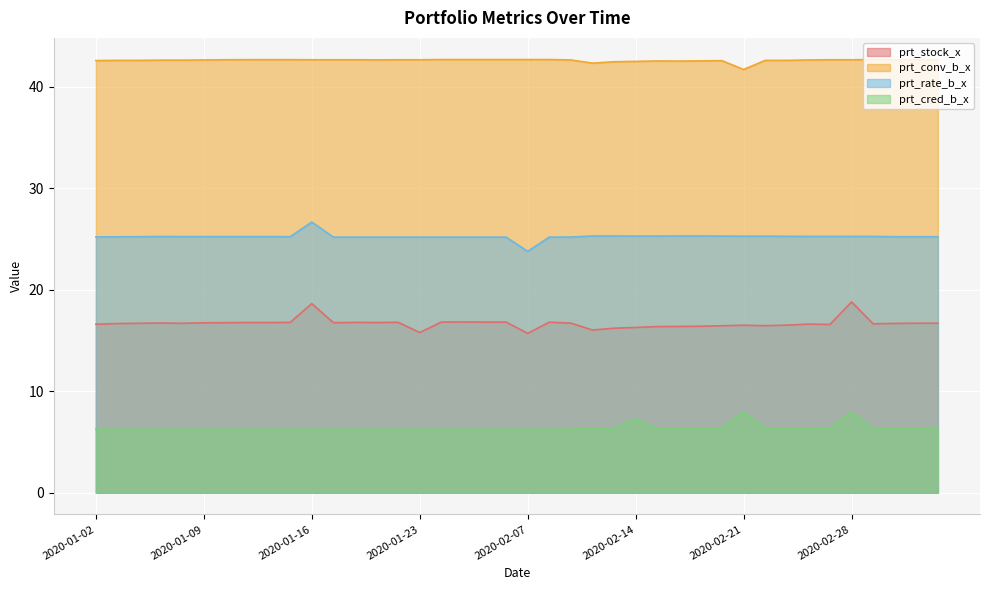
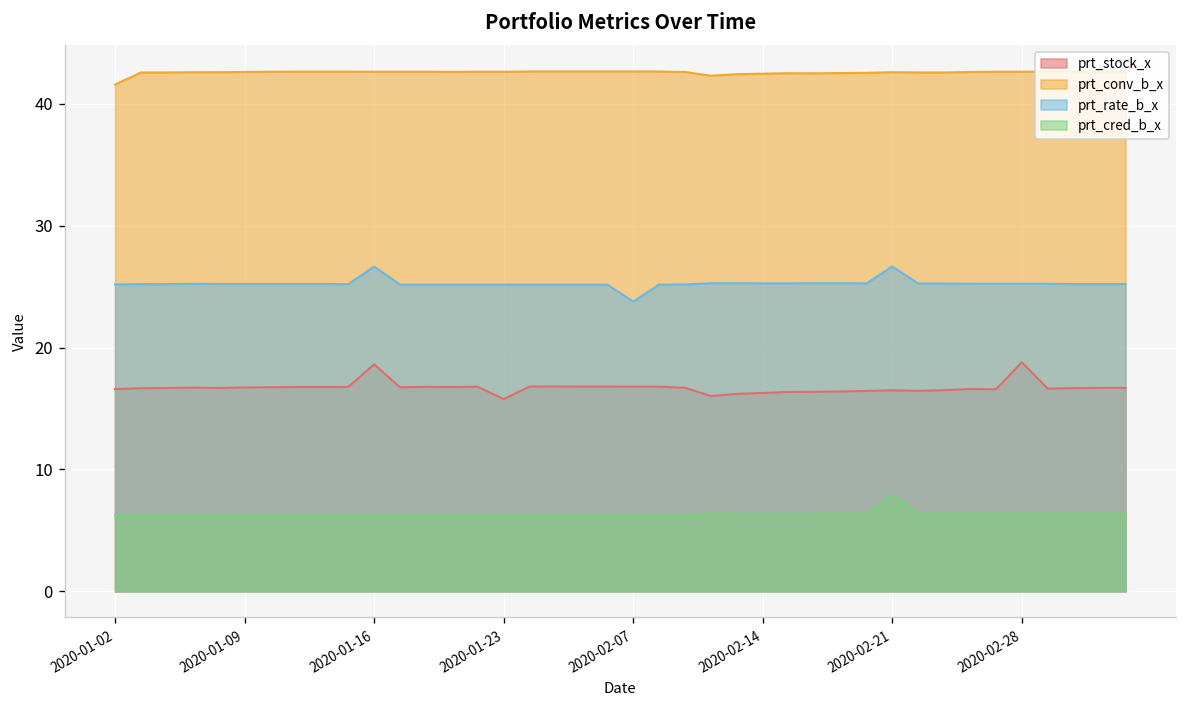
prt_conv_b_x, 2020-01-02: 42.6 -> 41.6
prt_stock_x, 2020-02-07: 15.7 -> 16.8
prt_cred_b_x, 2020-02-14: 7.3 -> 6.4
prt_conv_b_x, 2020-02-21: 41.7 -> 42.6
prt_rate_b_x, 2020-02-21: 25.3 -> 26.7
prt_cred_b_x, 2020-02-28: 7.9 -> 6.4
